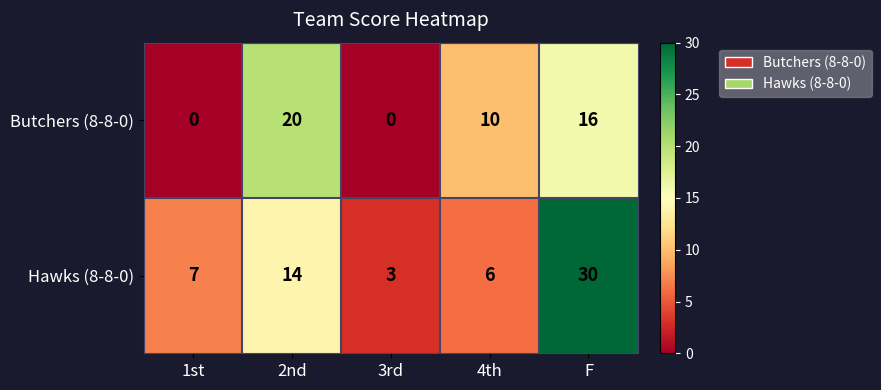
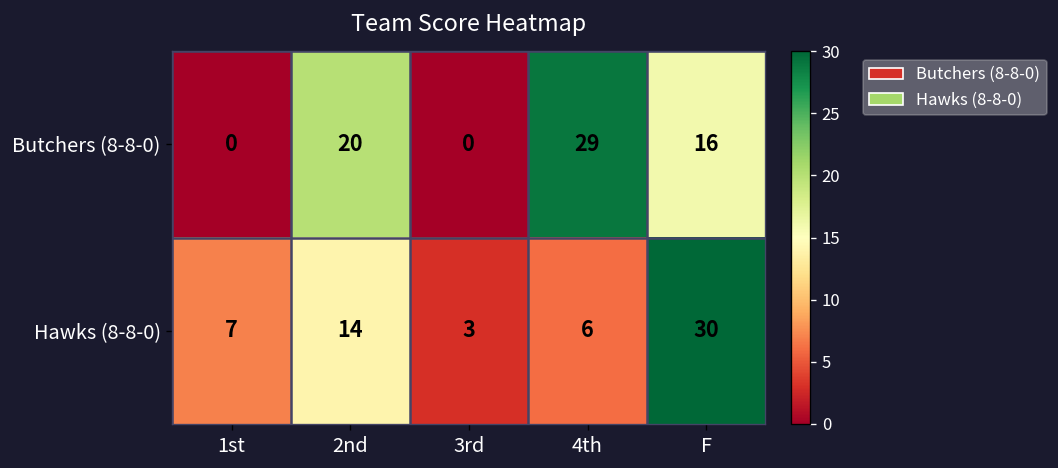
Butchers (8-8-0), 4th: 10 -> 29
